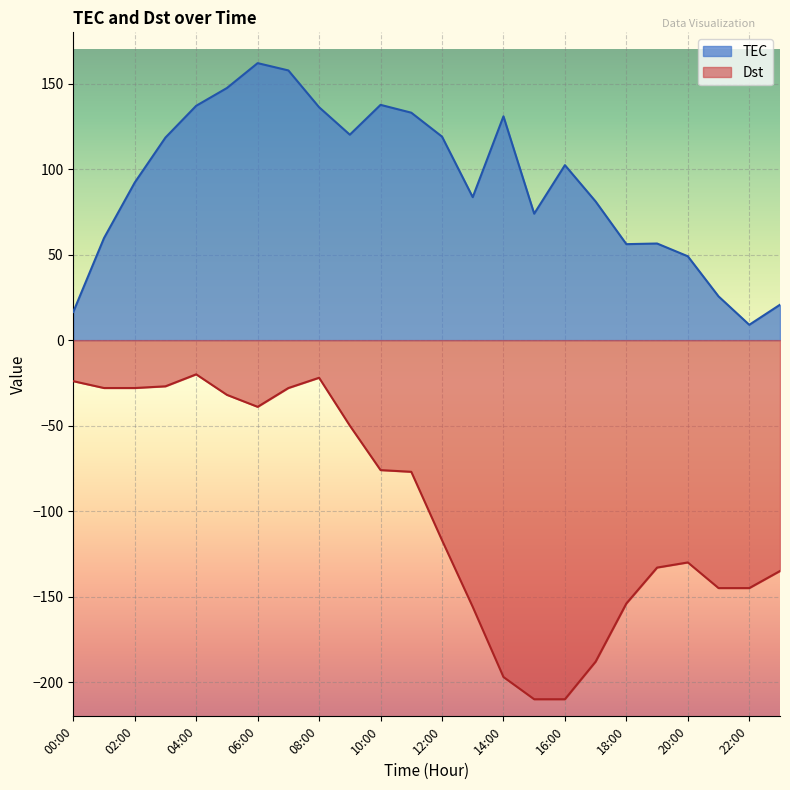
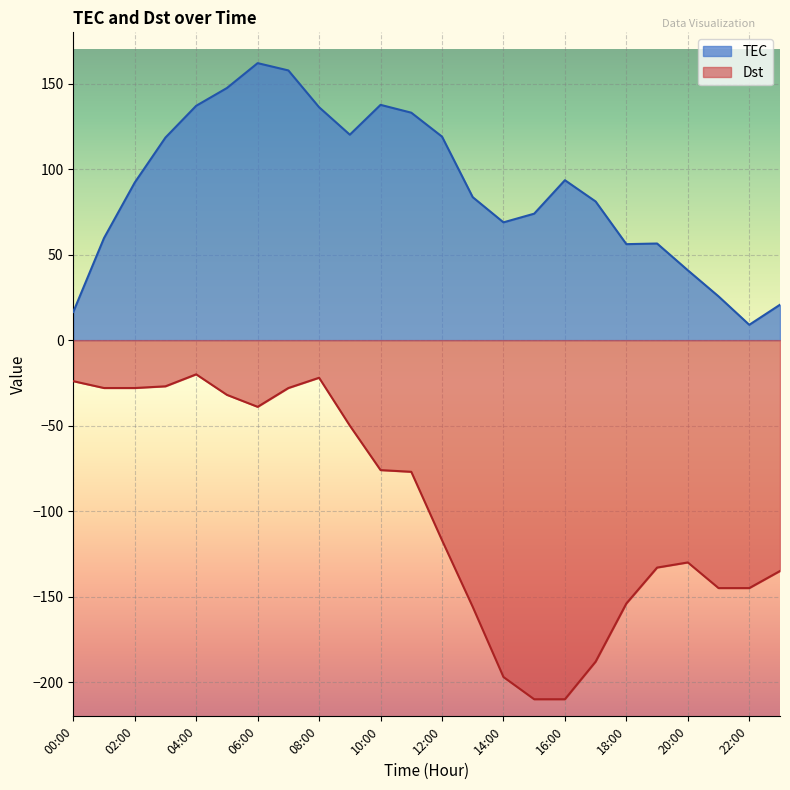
TEC, 14:00: 131 -> 69
TEC, 16:00: 102 -> 94
TEC, 20:00: 49 -> 41
